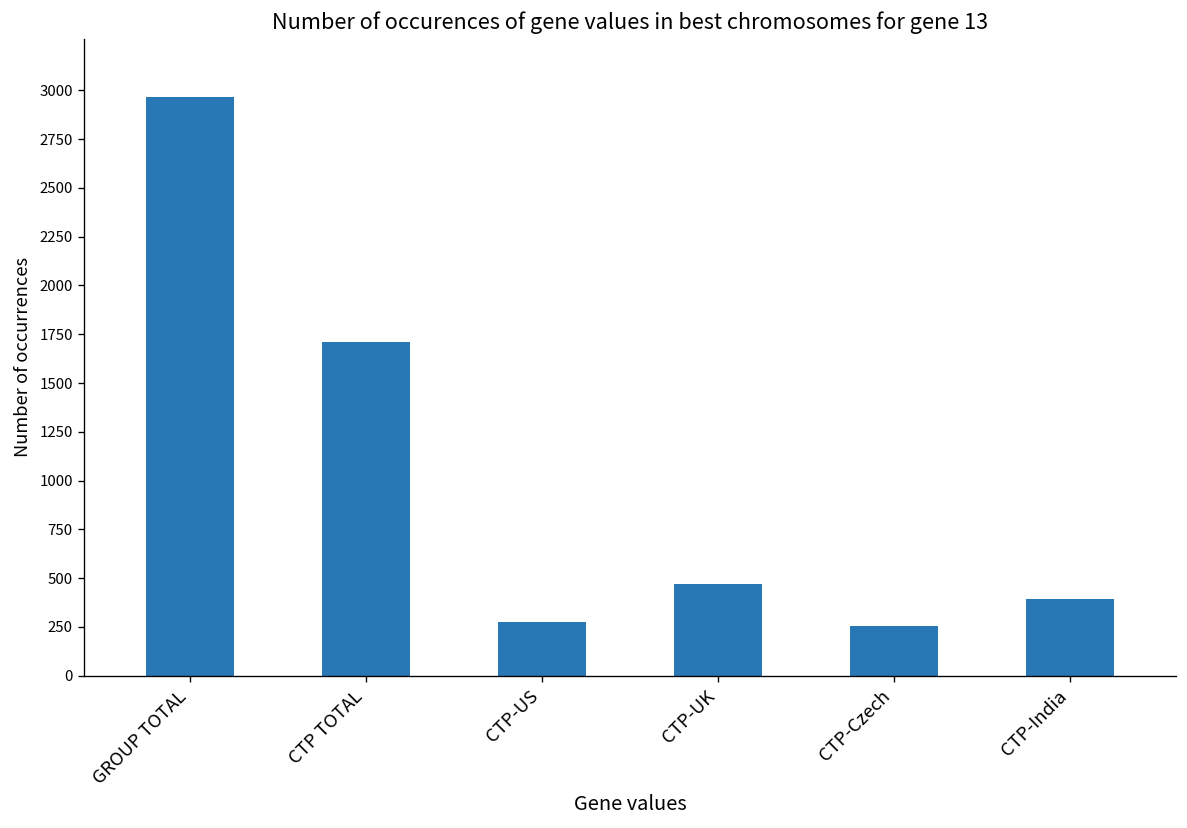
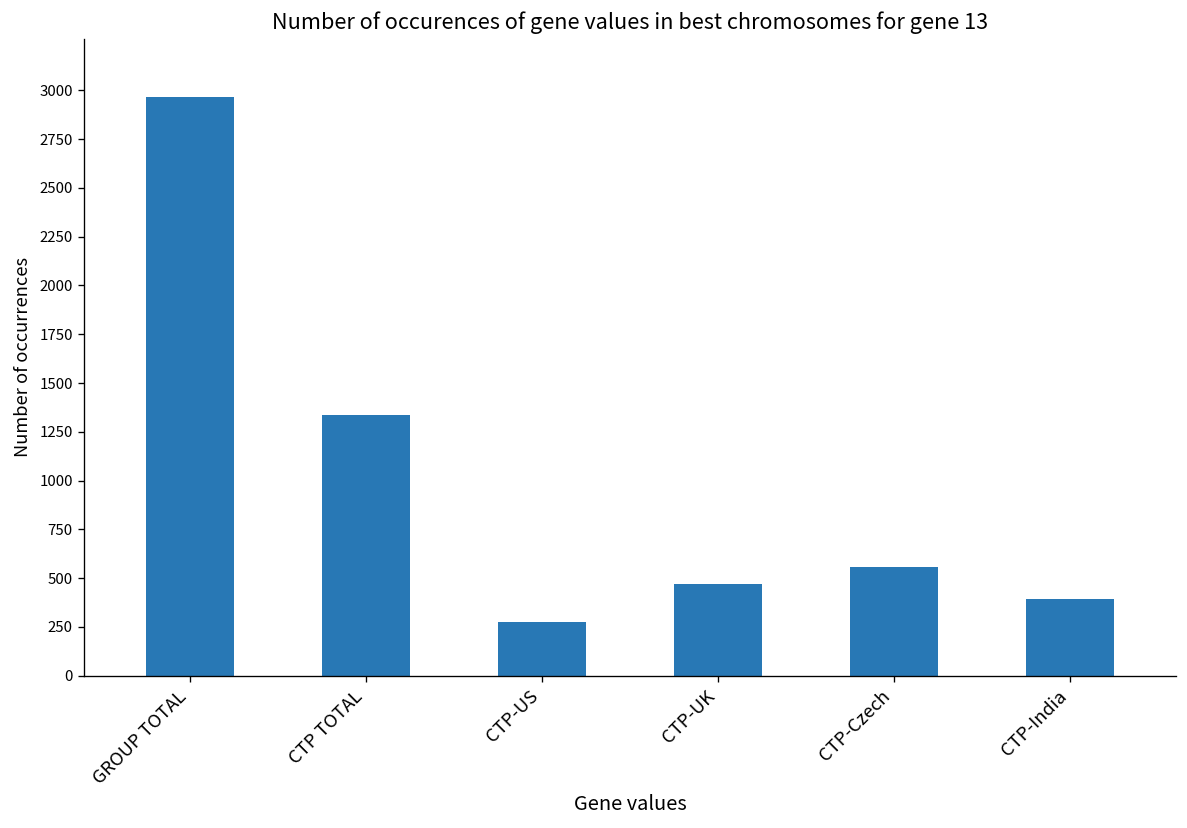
CTP TOTAL: 1710 -> 1330
CTP-Czech: 260 -> 560
